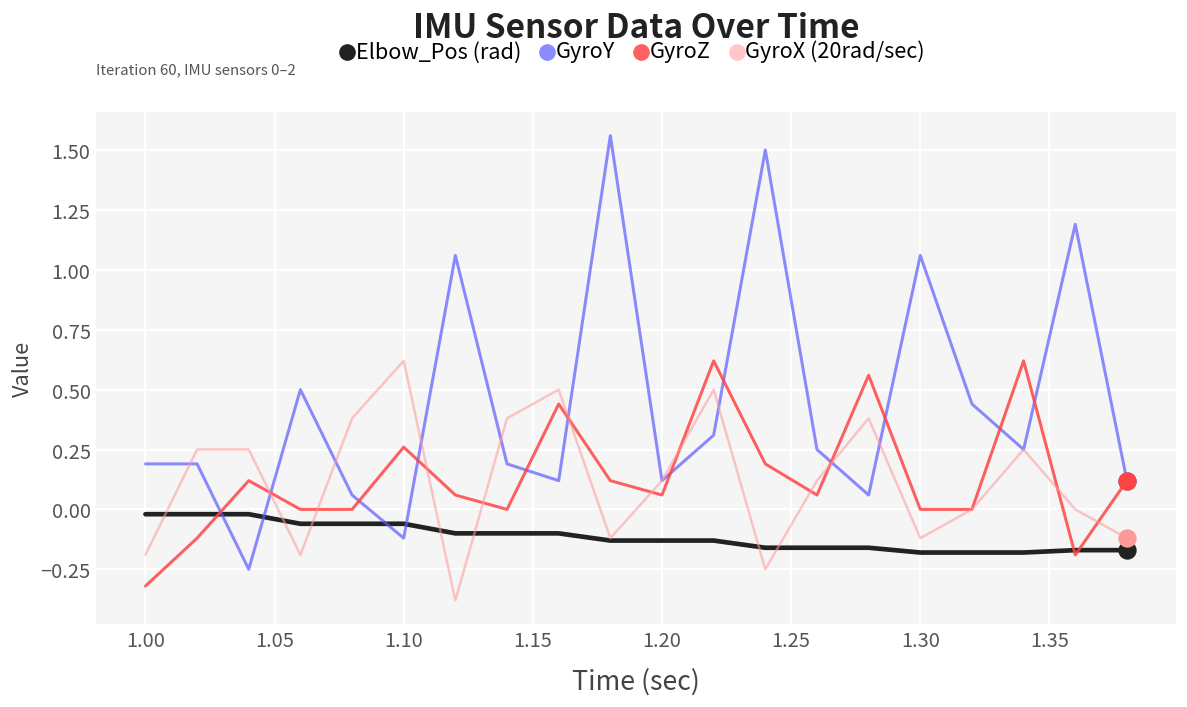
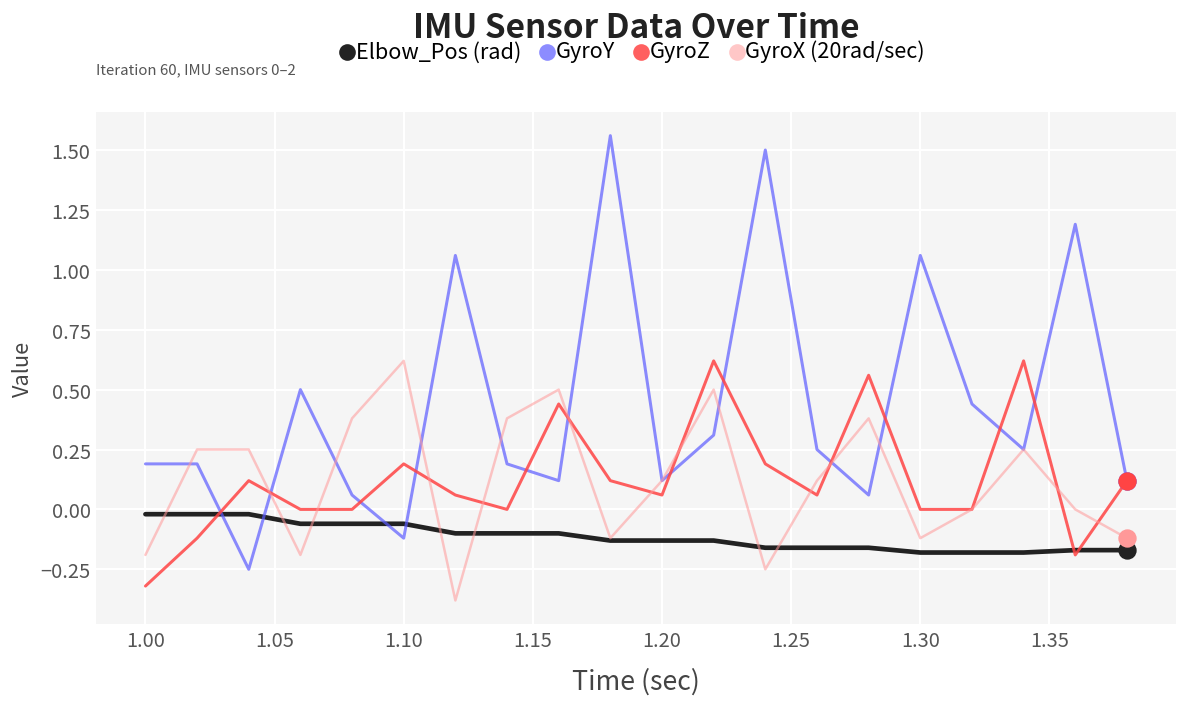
GyroZ, 1.10: 0.26 -> 0.19
